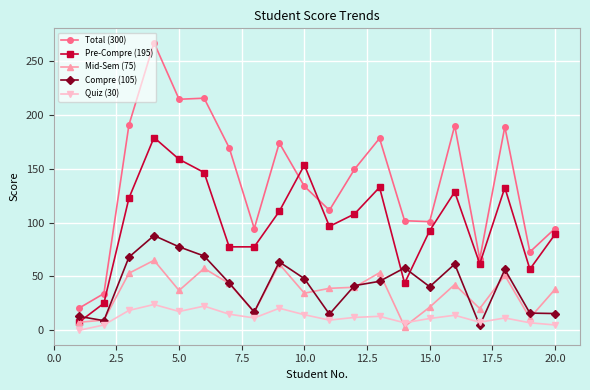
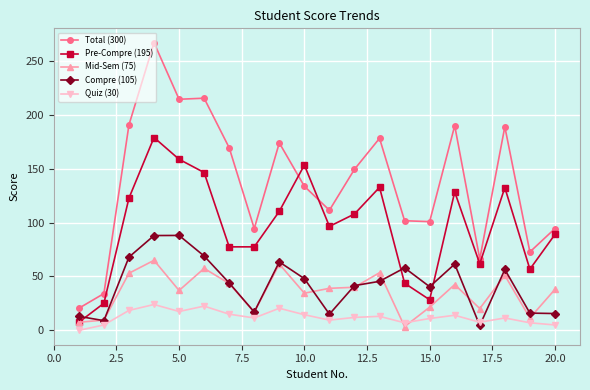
Compre (105), 5.0: 78 -> 88
Pre-Compre (195), 15.0: 93 -> 28
